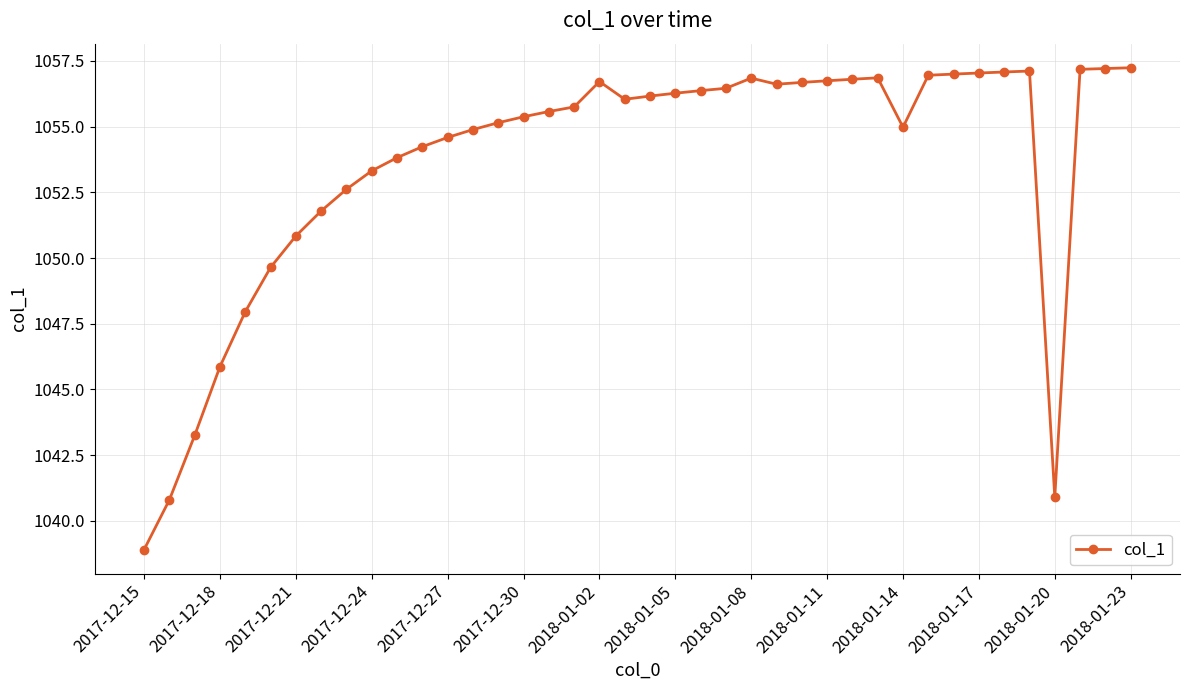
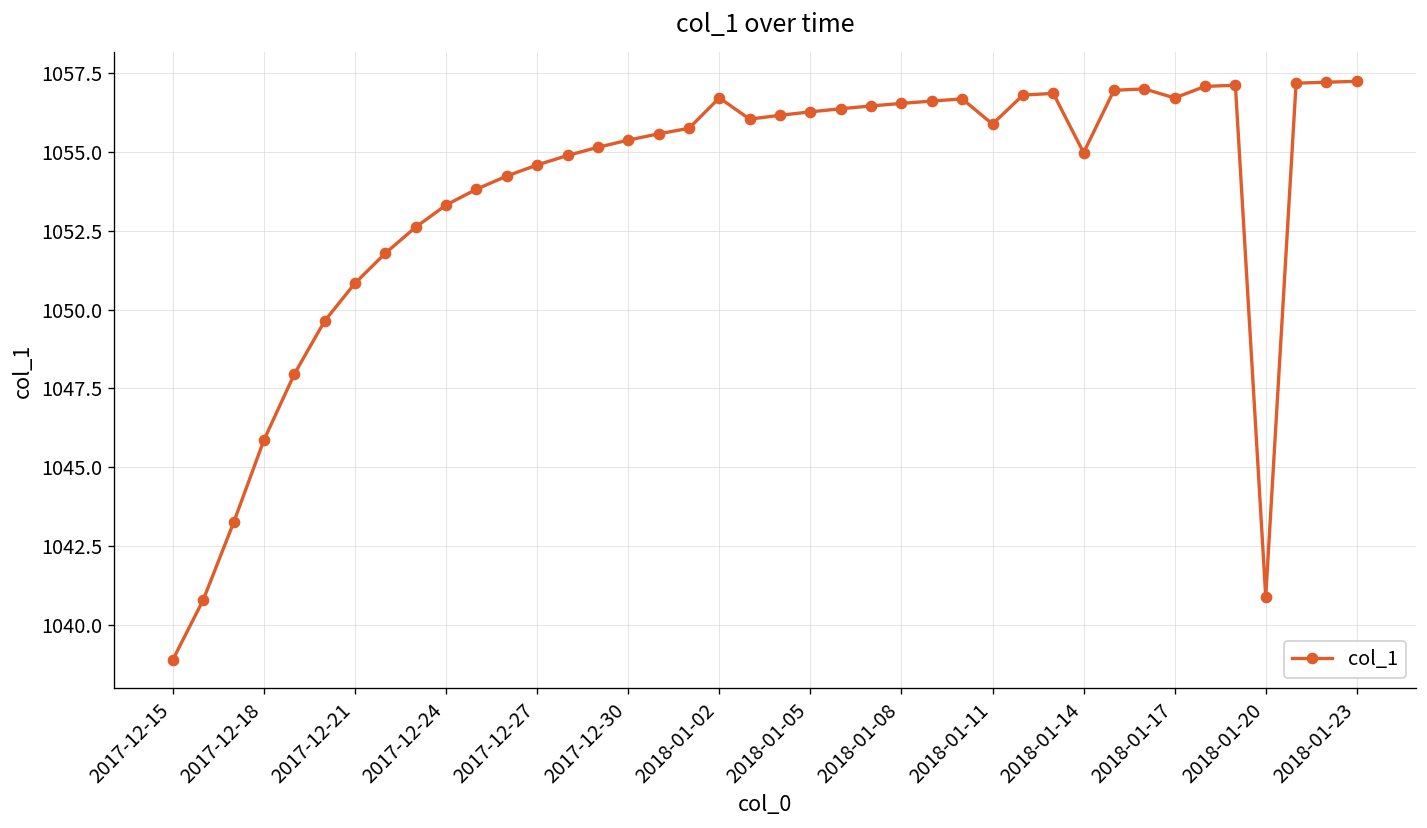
2018-01-08: 1056.8 -> 1056.5
2018-01-11: 1056.7 -> 1055.9
2018-01-17: 1057.0 -> 1056.7
